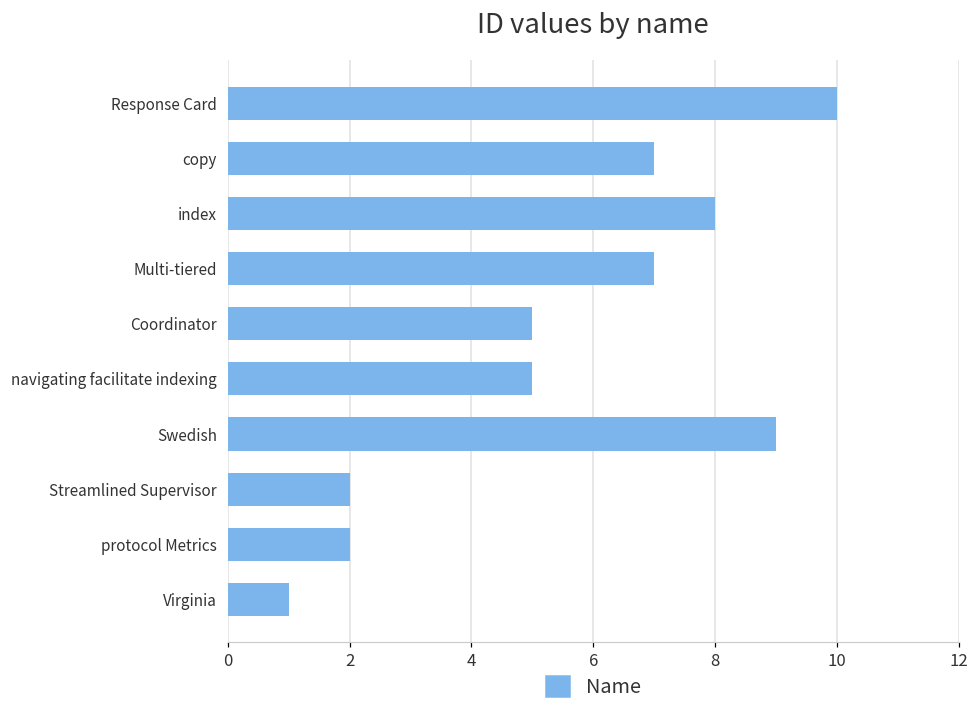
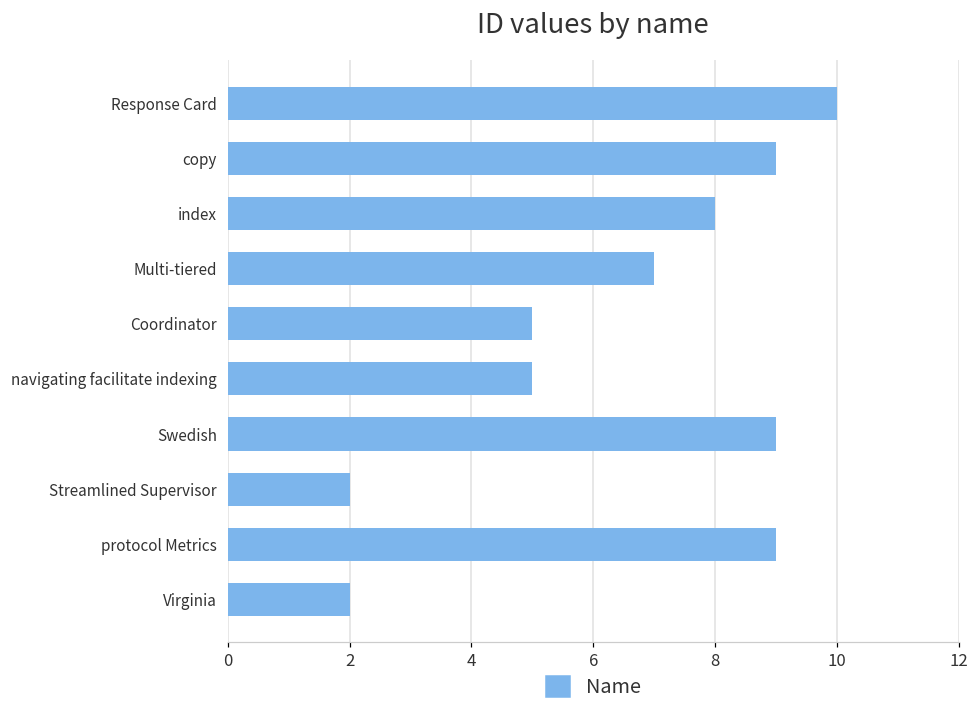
copy: 7 -> 9
protocol Metrics: 2 -> 9
Virginia: 1 -> 2
